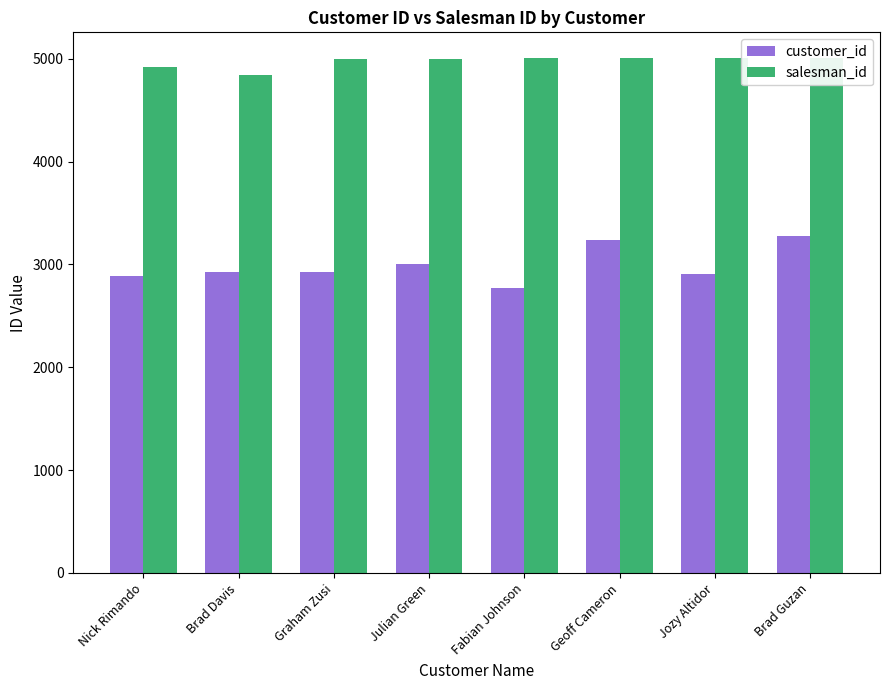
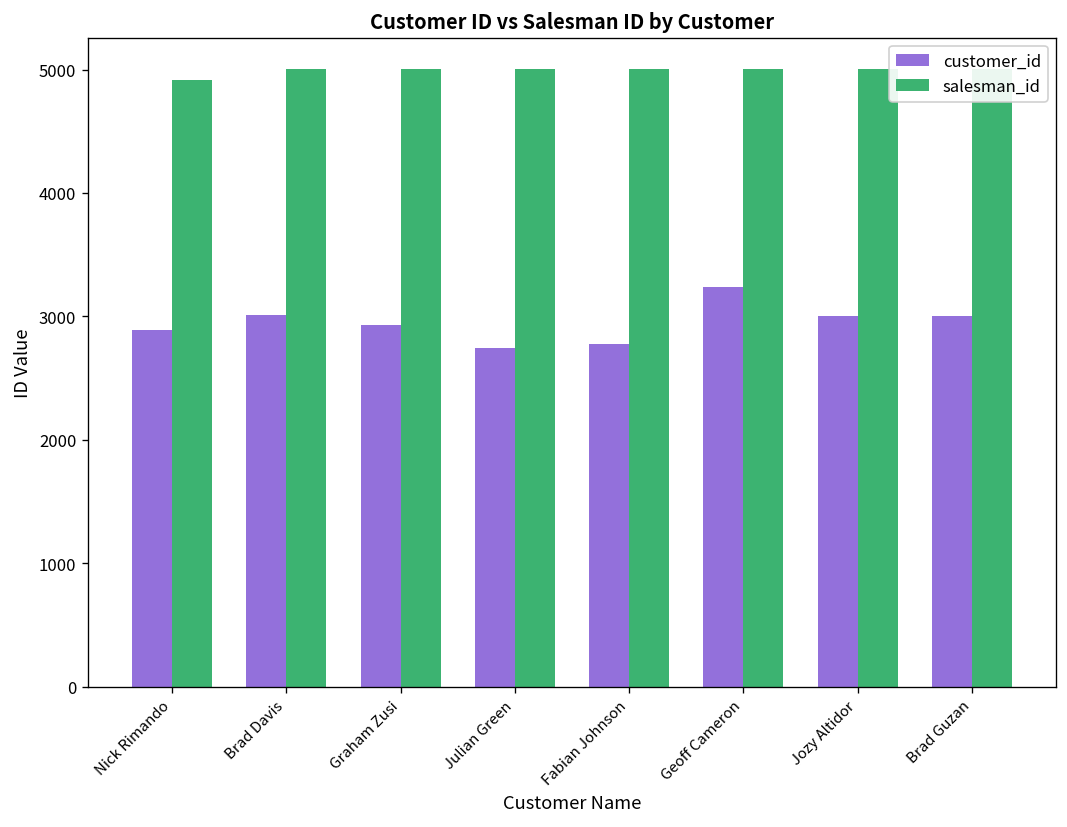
customer_id, Brad Davis: 2930 -> 3010
salesman_id, Brad Davis: 4840 -> 5000
customer_id, Julian Green: 3010 -> 2750
customer_id, Jozy Altidor: 2900 -> 3000
customer_id, Brad Guzan: 3280 -> 3000
